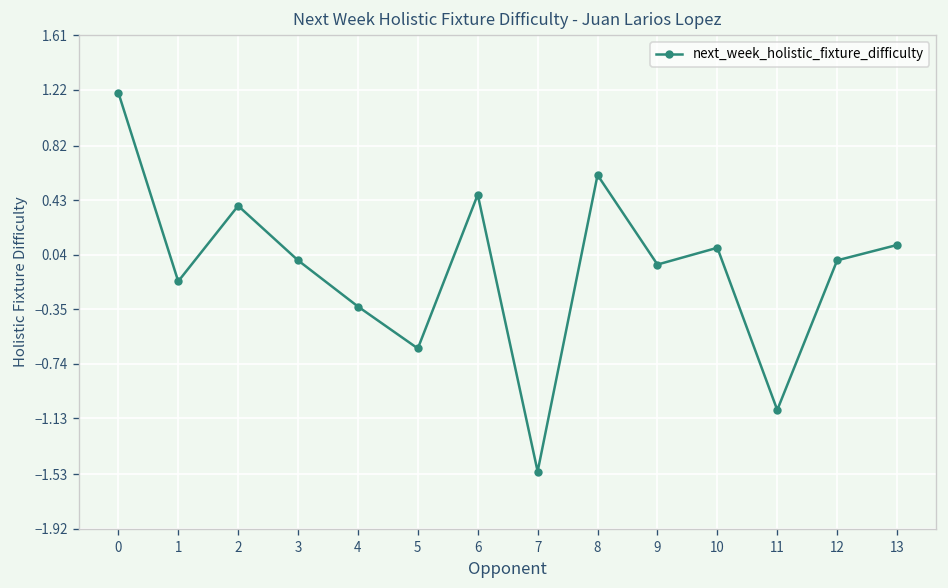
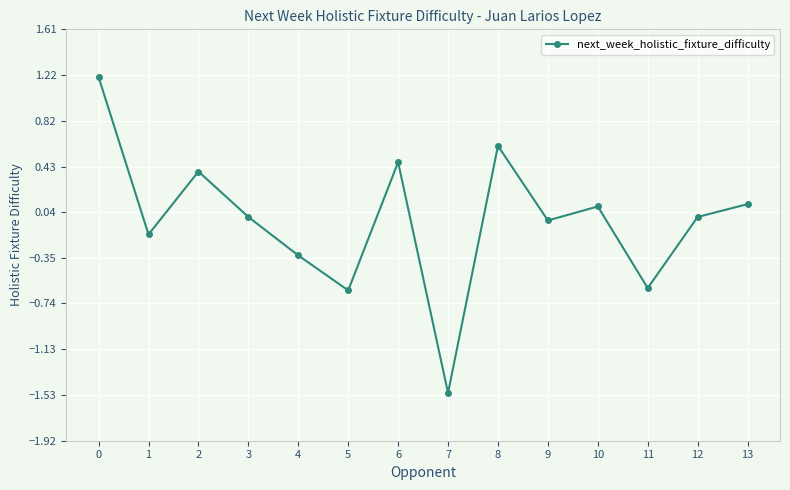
11: -1.07 -> -0.61
